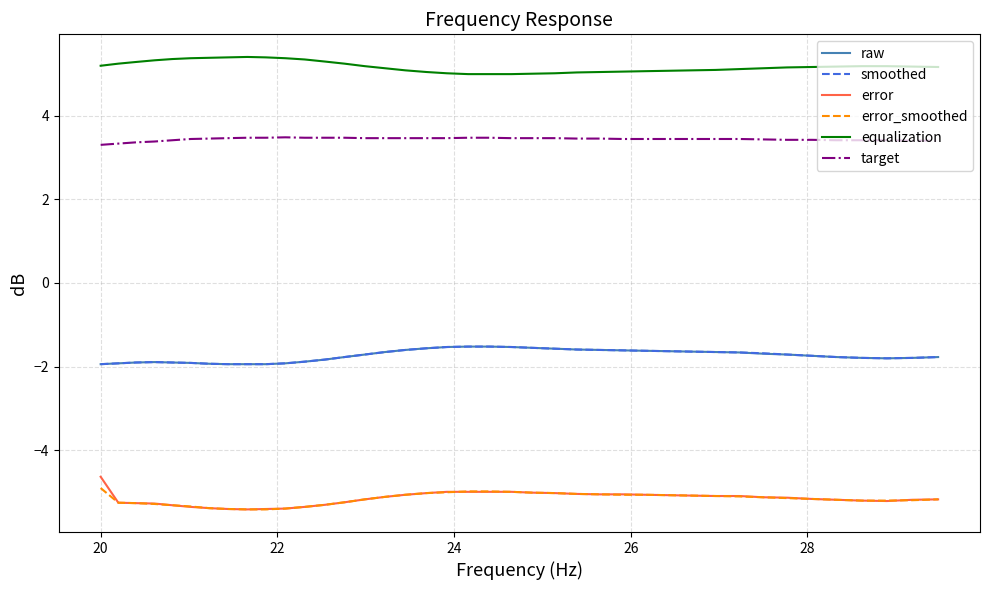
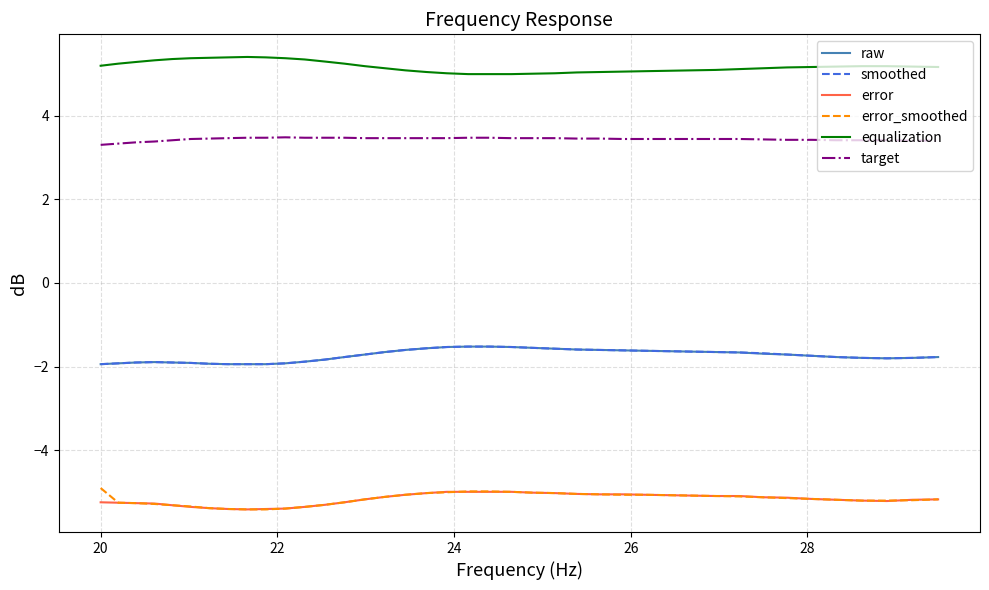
error, 20: -4.6 -> -5.2
